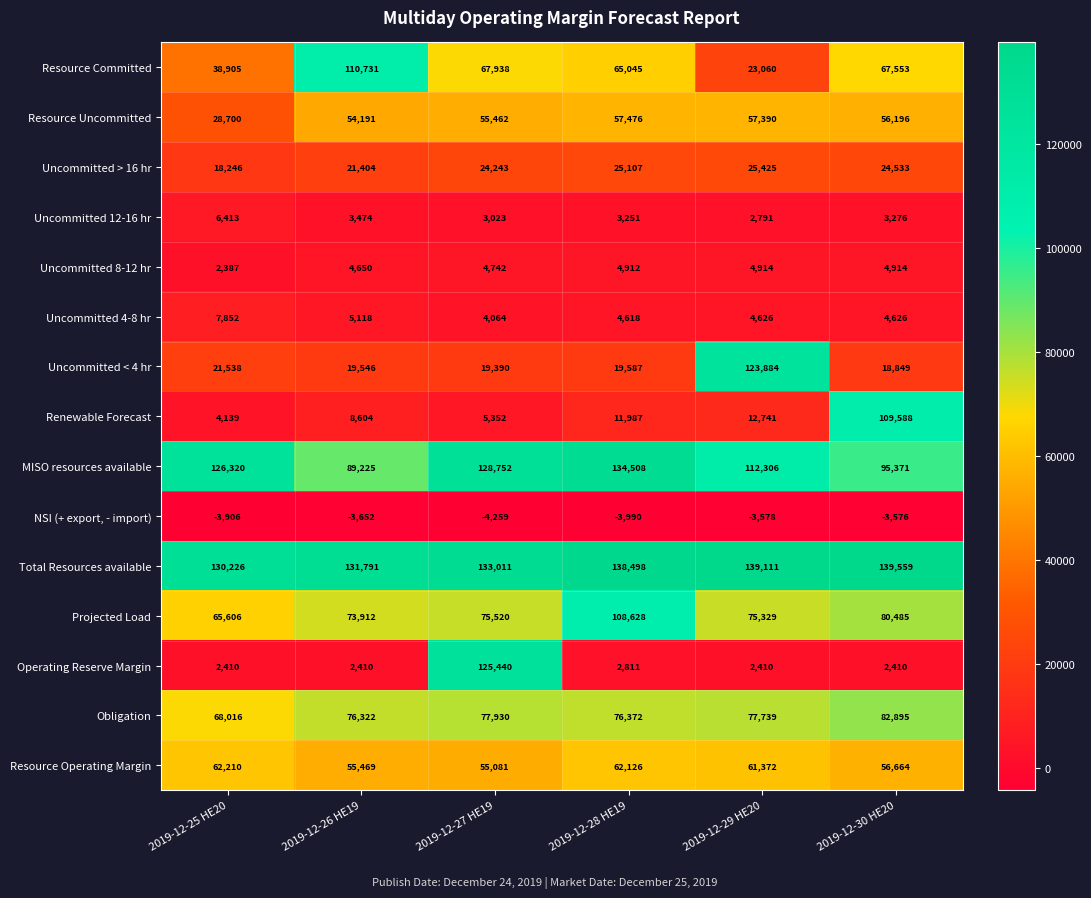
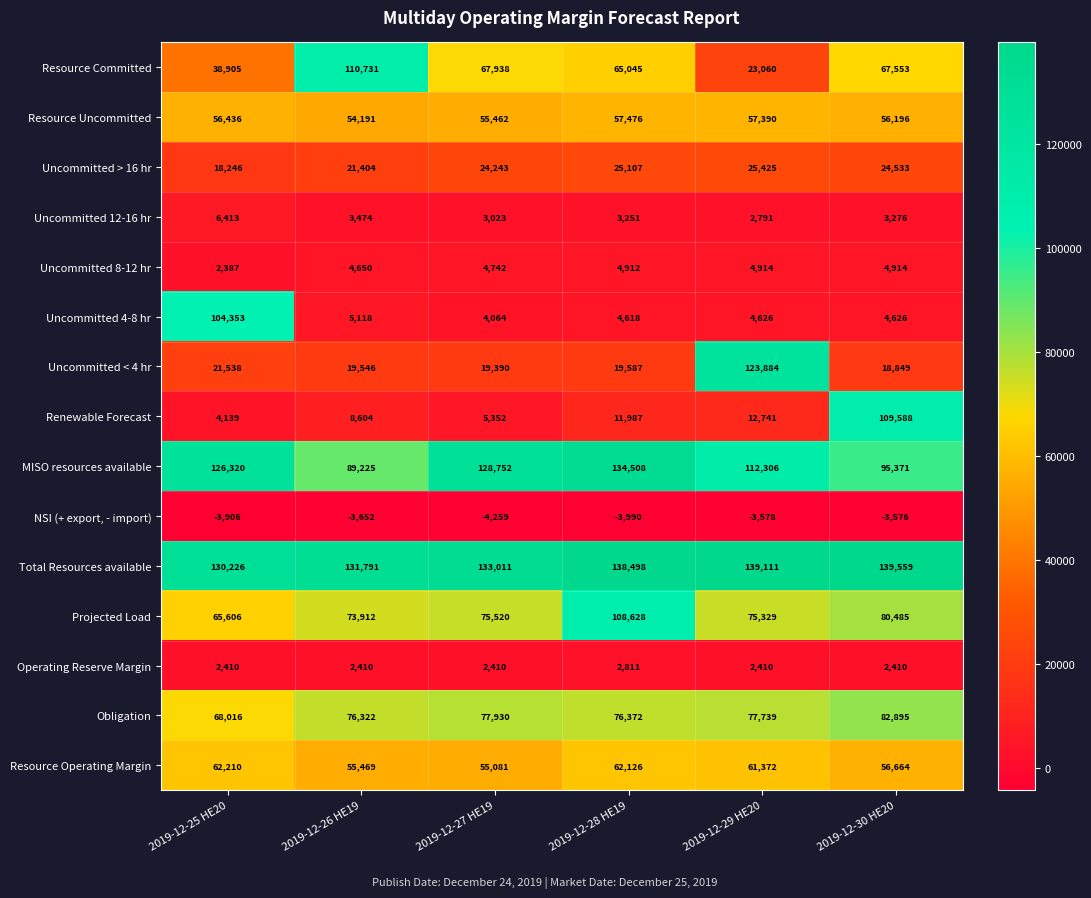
Resource Uncommitted, 2019-12-25 HE20: 28,700 -> 56,436
Uncommitted 4-8 hr, 2019-12-25 HE20: 7,852 -> 104,353
Operating Reserve Margin, 2019-12-27 HE19: 125,440 -> 2,410
